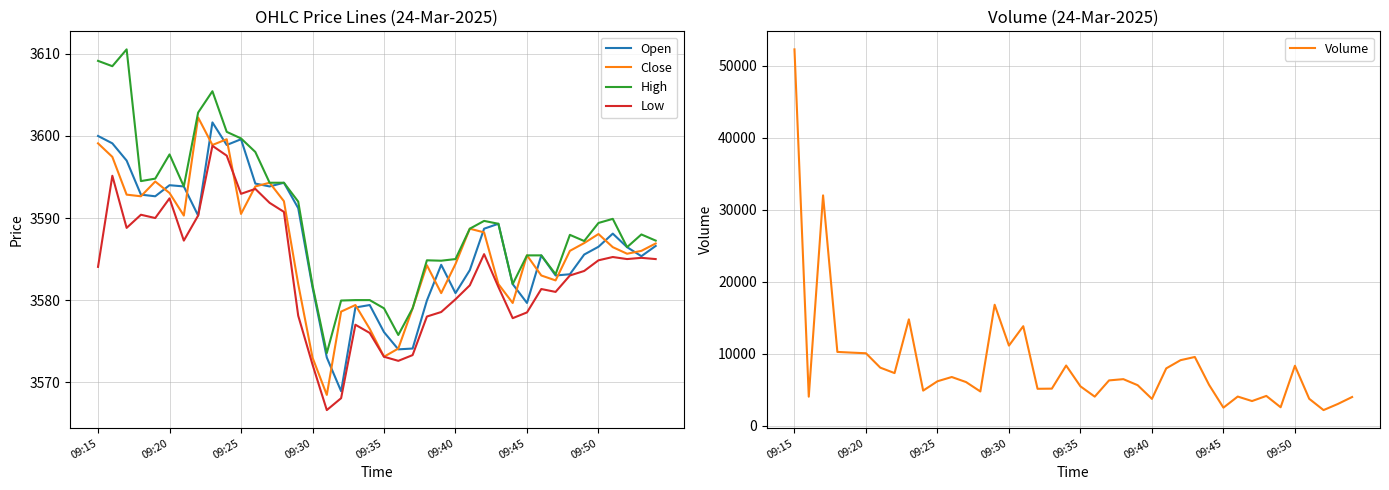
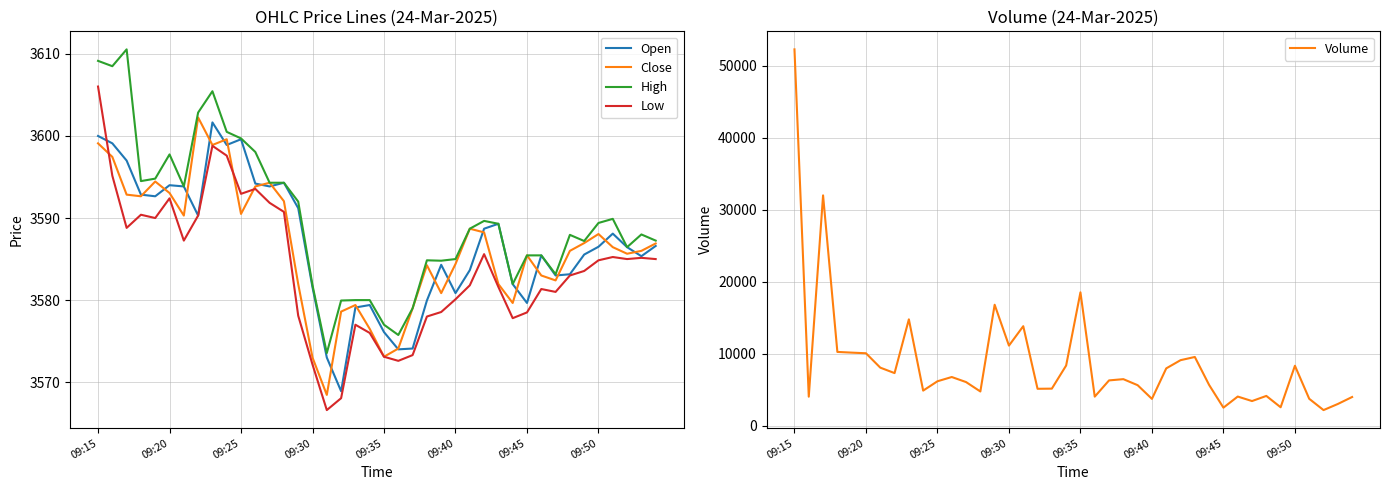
OHLC Price Lines (24-Mar-2025), Low, 09:15: 3584 -> 3606
OHLC Price Lines (24-Mar-2025), High, 09:35: 3579 -> 3577
Volume (24-Mar-2025), 09:35: 5000 -> 19000
